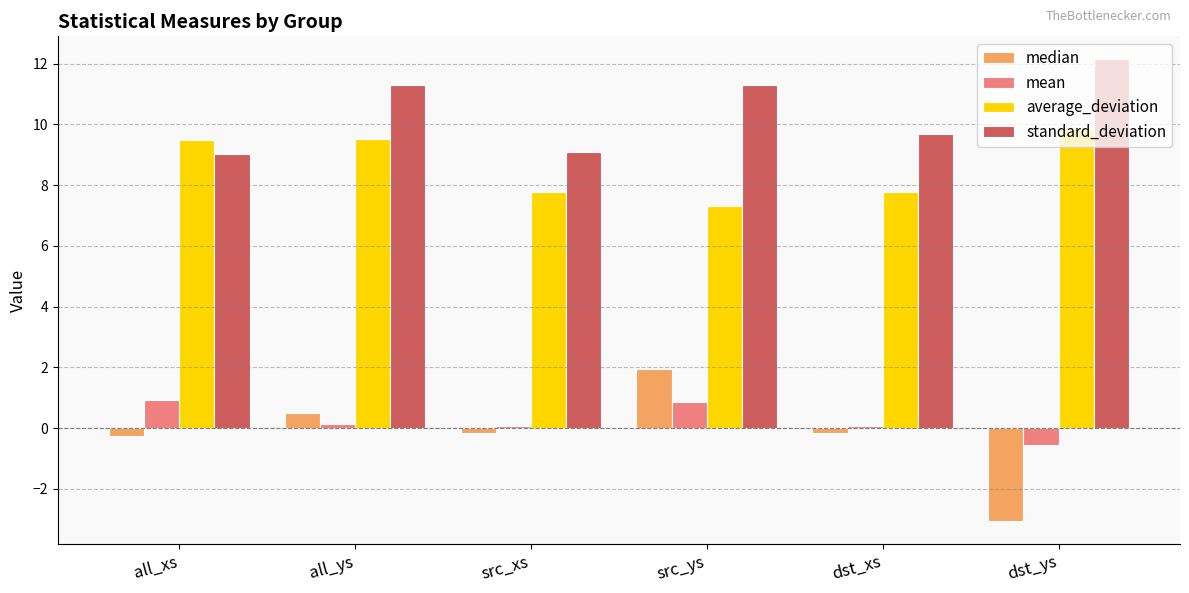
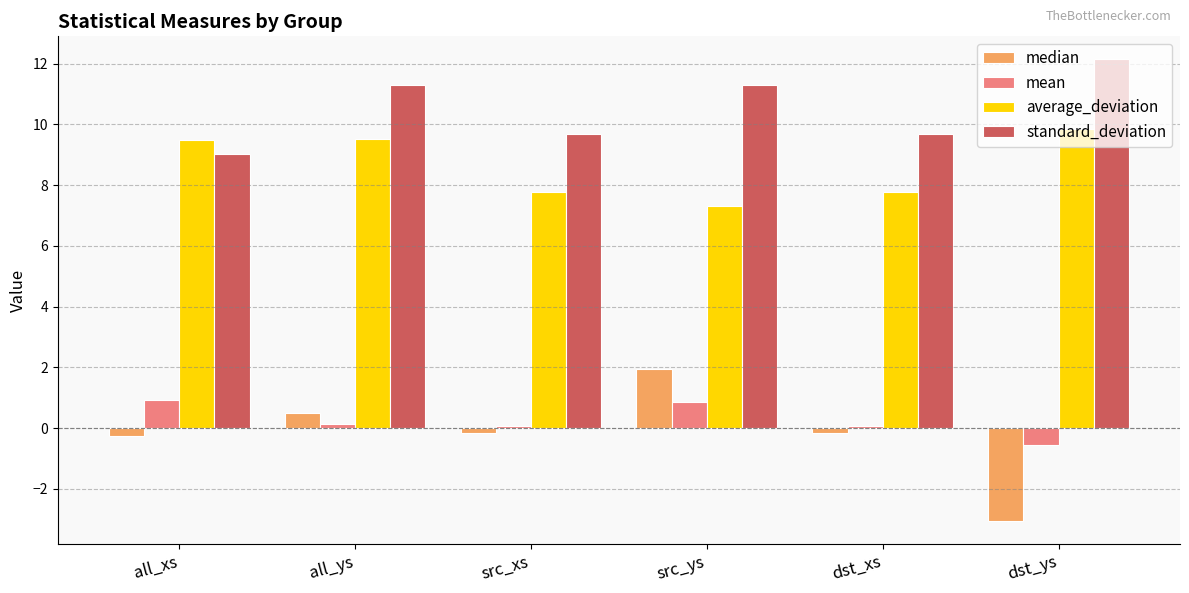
standard_deviation, src_xs: 9.1 -> 9.7
